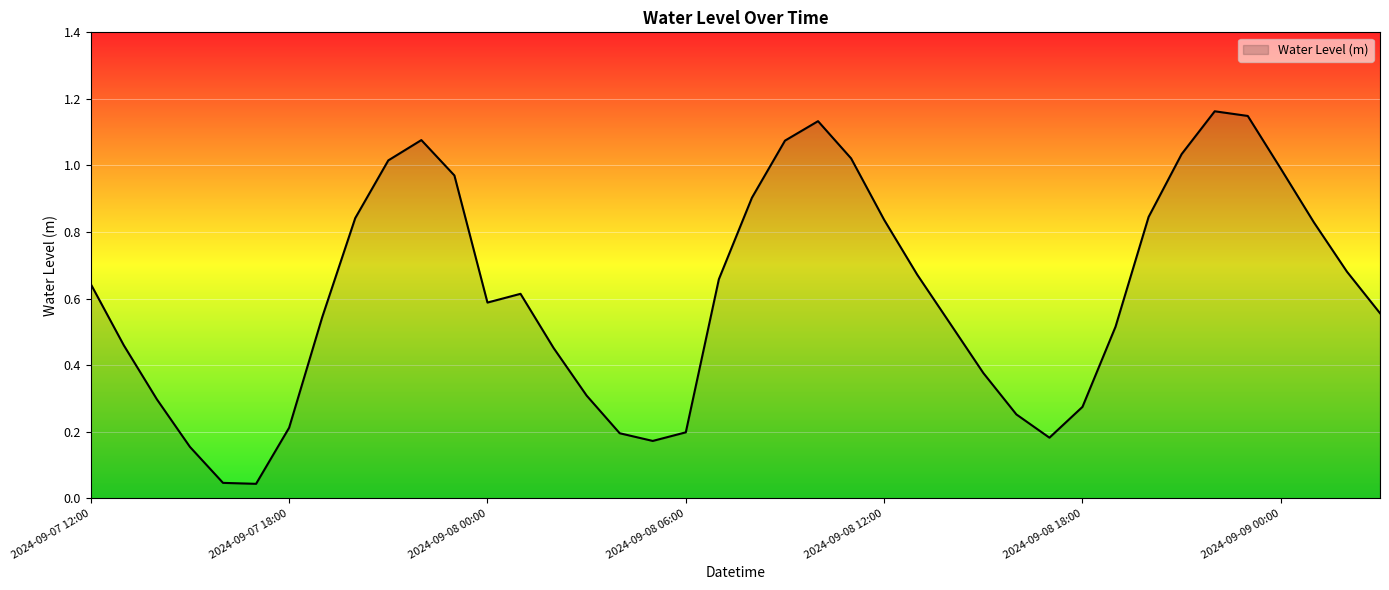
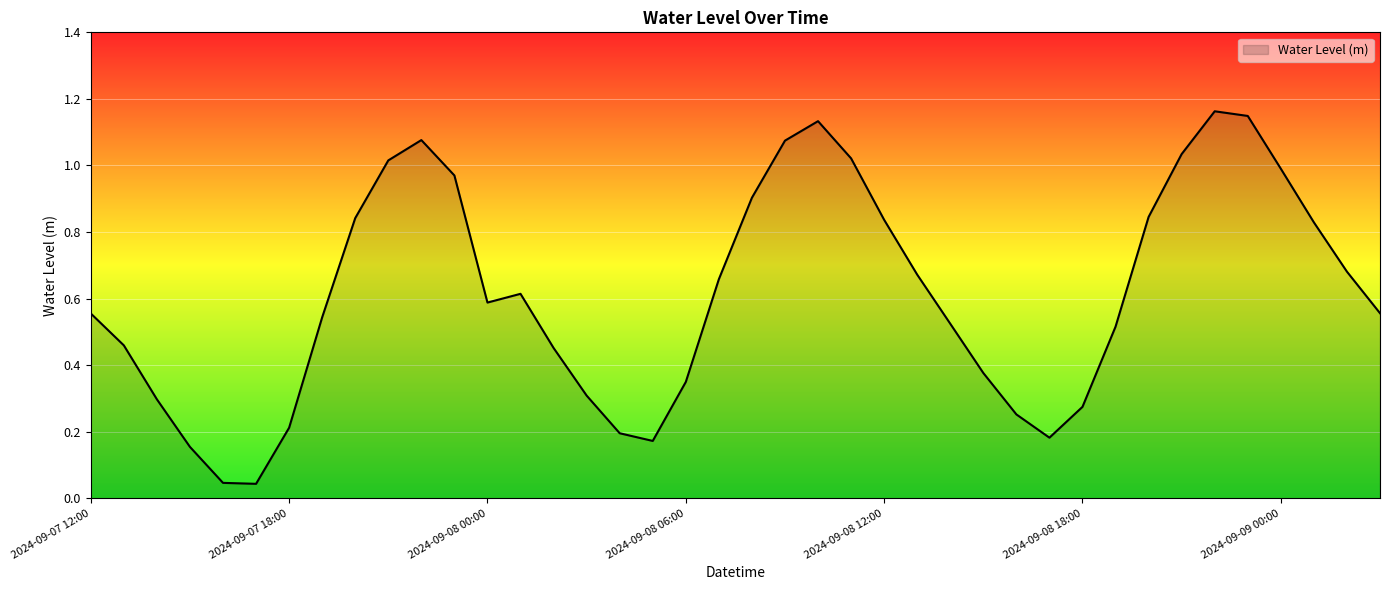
2024-09-07 12:00: 0.64 -> 0.56
2024-09-08 06:00: 0.20 -> 0.35
